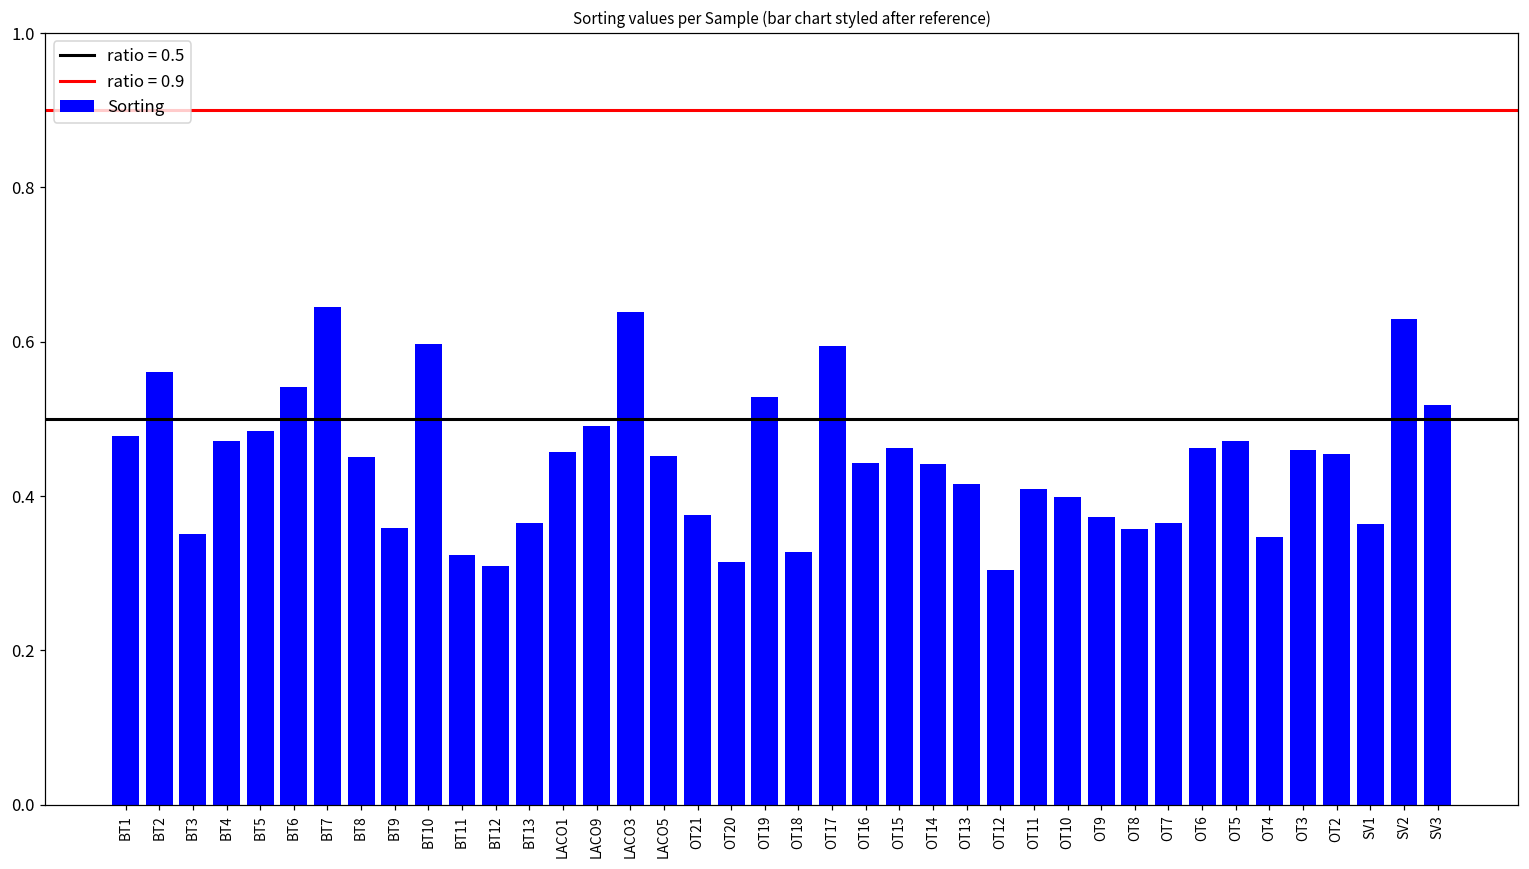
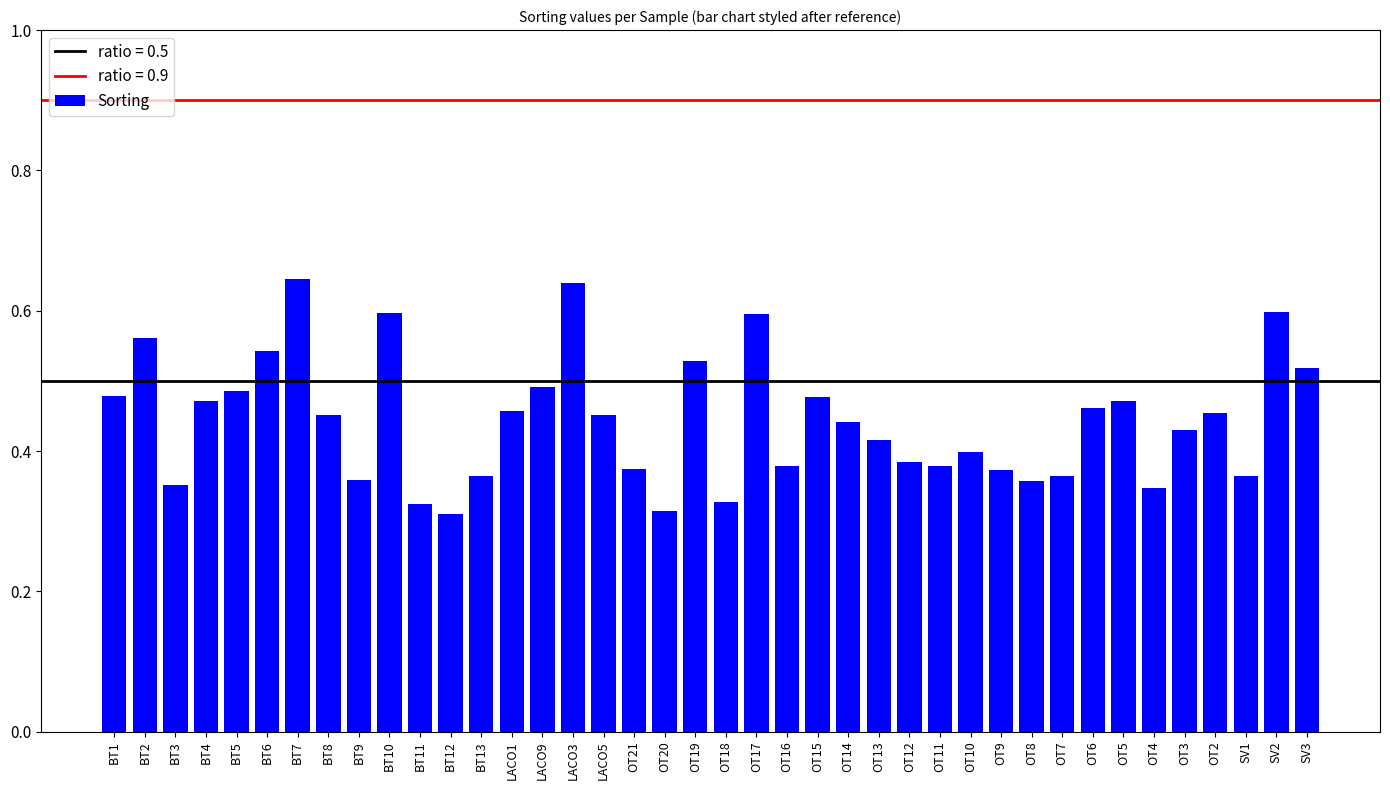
OT16: 0.44 -> 0.38
OT15: 0.46 -> 0.48
OT12: 0.30 -> 0.38
OT11: 0.41 -> 0.38
OT3: 0.46 -> 0.43
SV2: 0.63 -> 0.60
